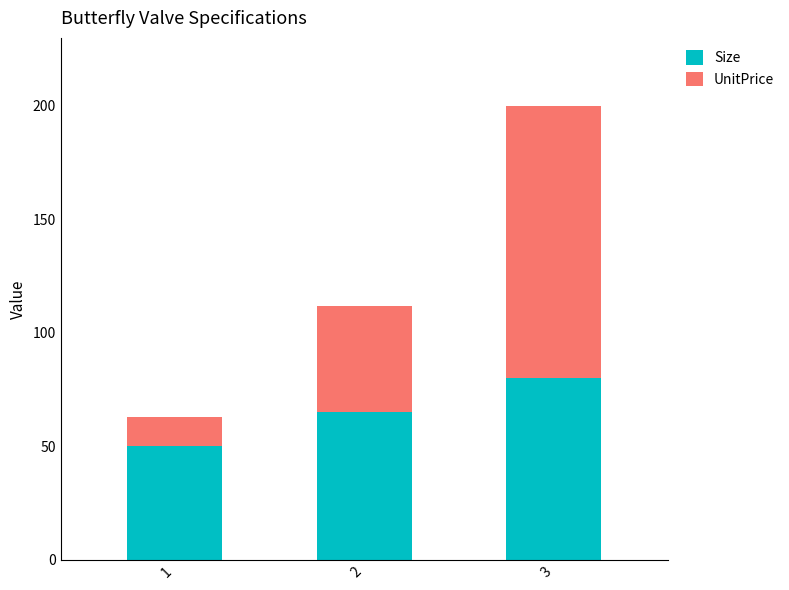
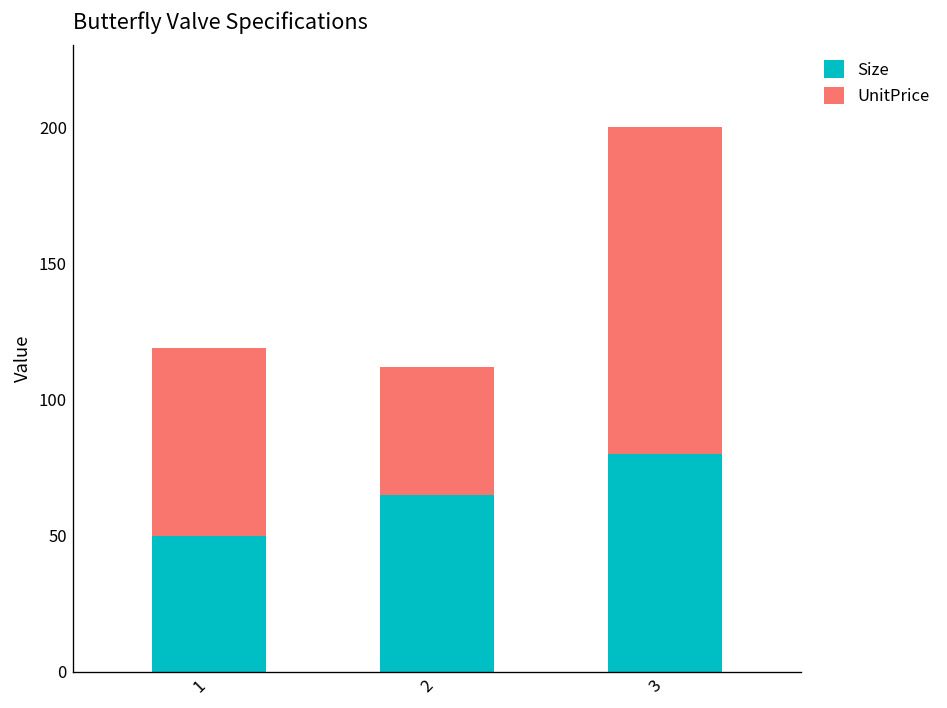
UnitPrice, 1: 13 -> 69
